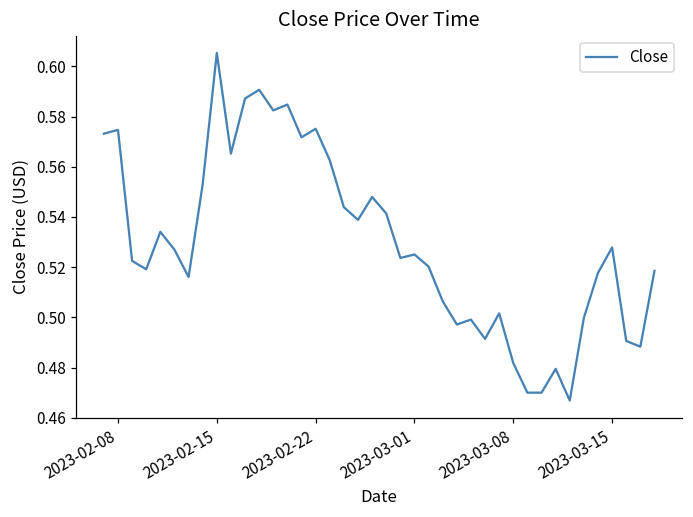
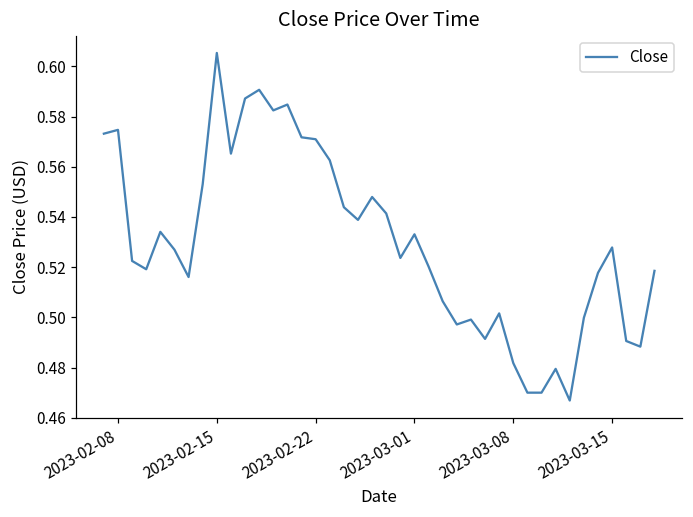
2023-02-22: 0.575 -> 0.571
2023-03-01: 0.525 -> 0.533
